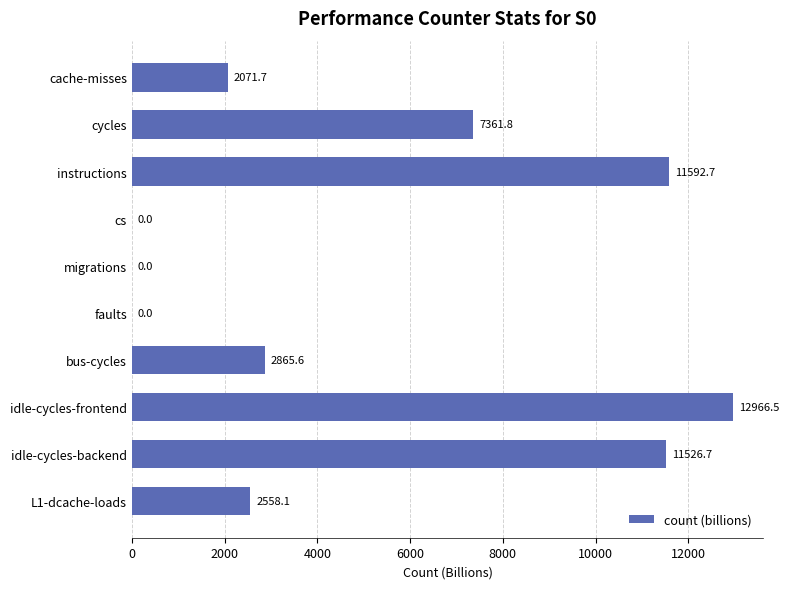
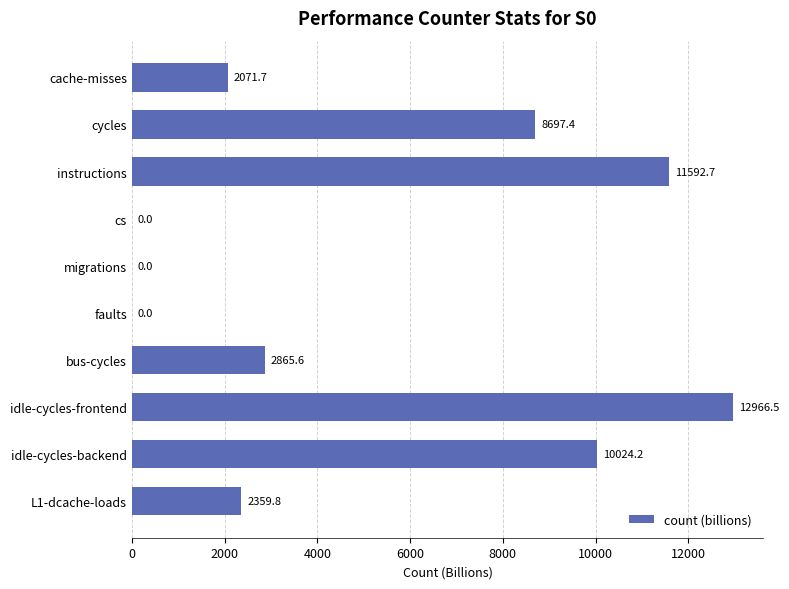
cycles: 7361.8 -> 8697.4
idle-cycles-backend: 11526.7 -> 10024.2
L1-dcache-loads: 2558.1 -> 2359.8
